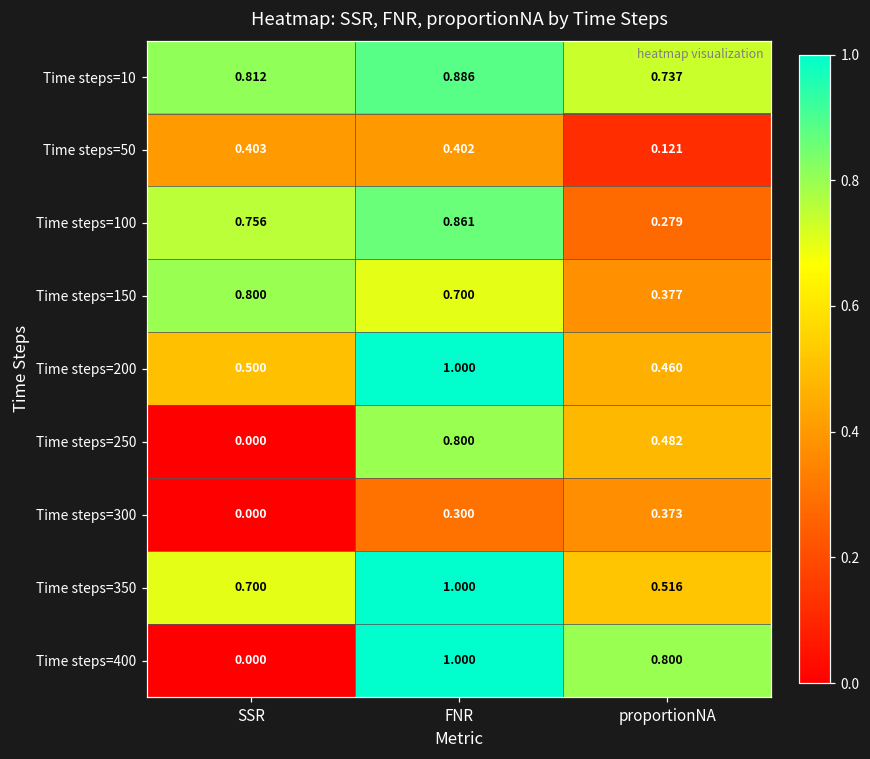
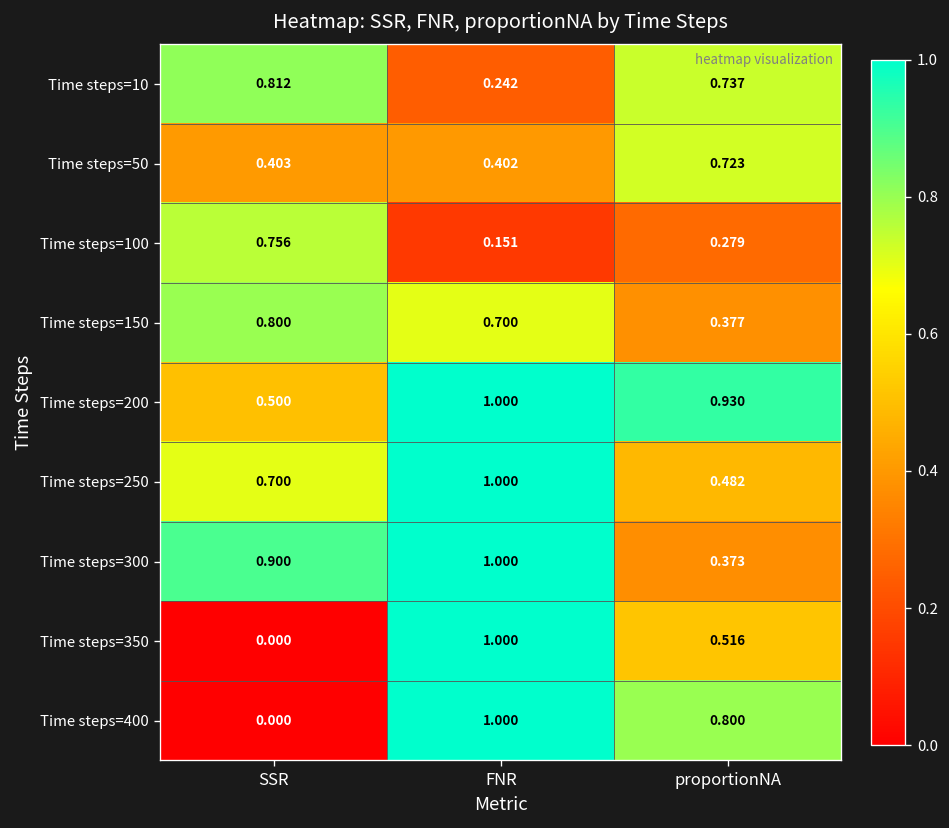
Time steps=10, FNR: 0.886 -> 0.242
Time steps=50, proportionNA: 0.121 -> 0.723
Time steps=100, FNR: 0.861 -> 0.151
Time steps=200, proportionNA: 0.460 -> 0.930
Time steps=250, SSR: 0.000 -> 0.700
Time steps=250, FNR: 0.800 -> 1.000
Time steps=300, SSR: 0.000 -> 0.900
Time steps=300, FNR: 0.300 -> 1.000
Time steps=350, SSR: 0.700 -> 0.000
